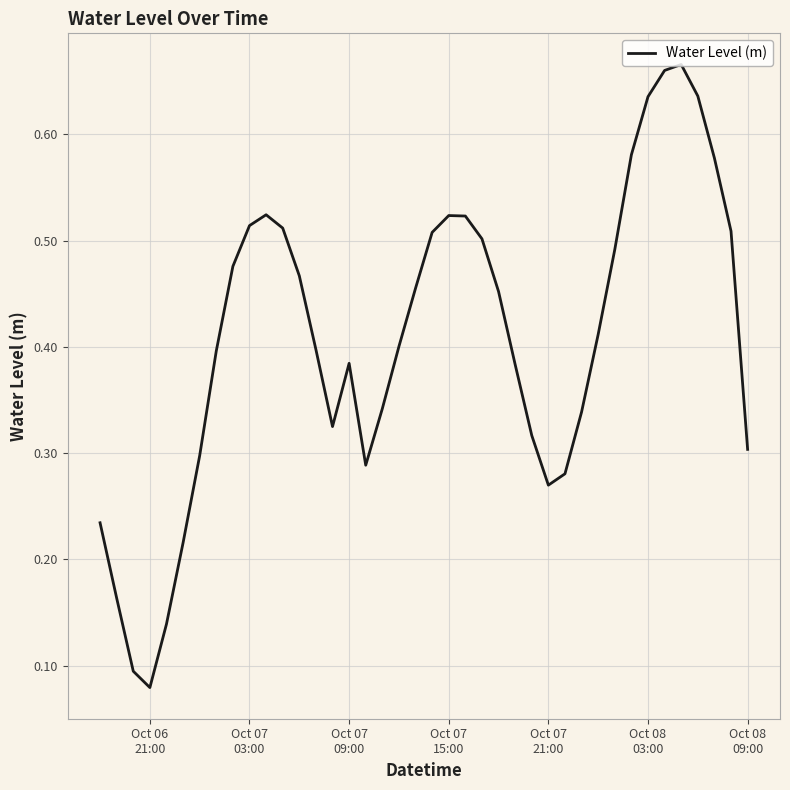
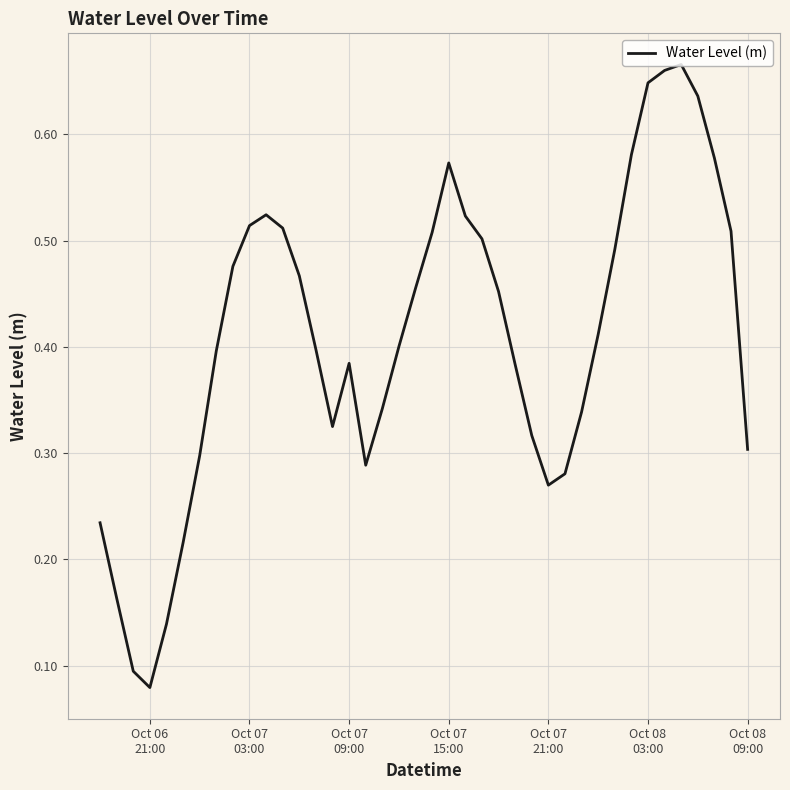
Oct 07 15:00: 0.524 -> 0.573
Oct 08 03:00: 0.635 -> 0.648
